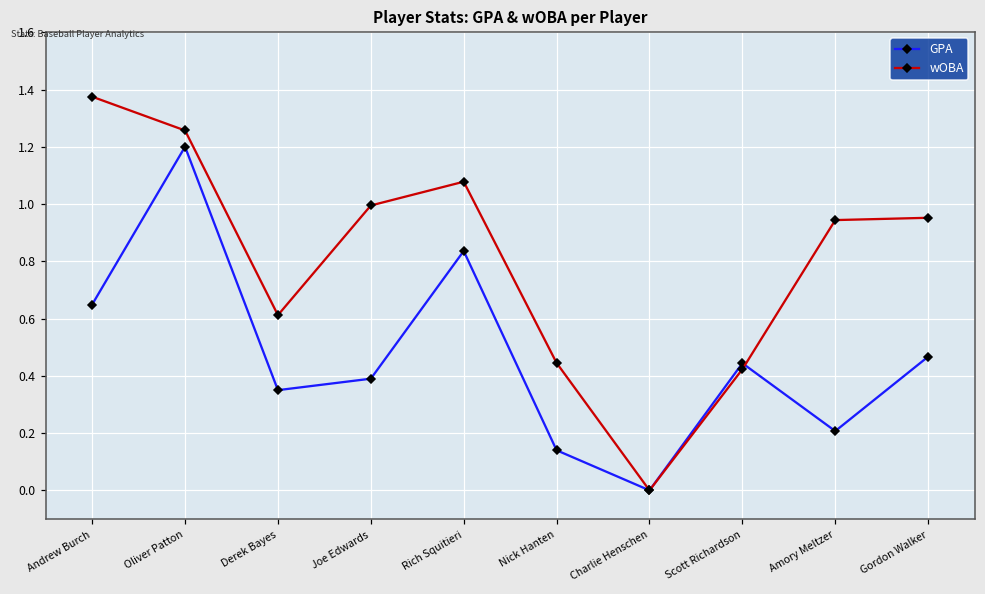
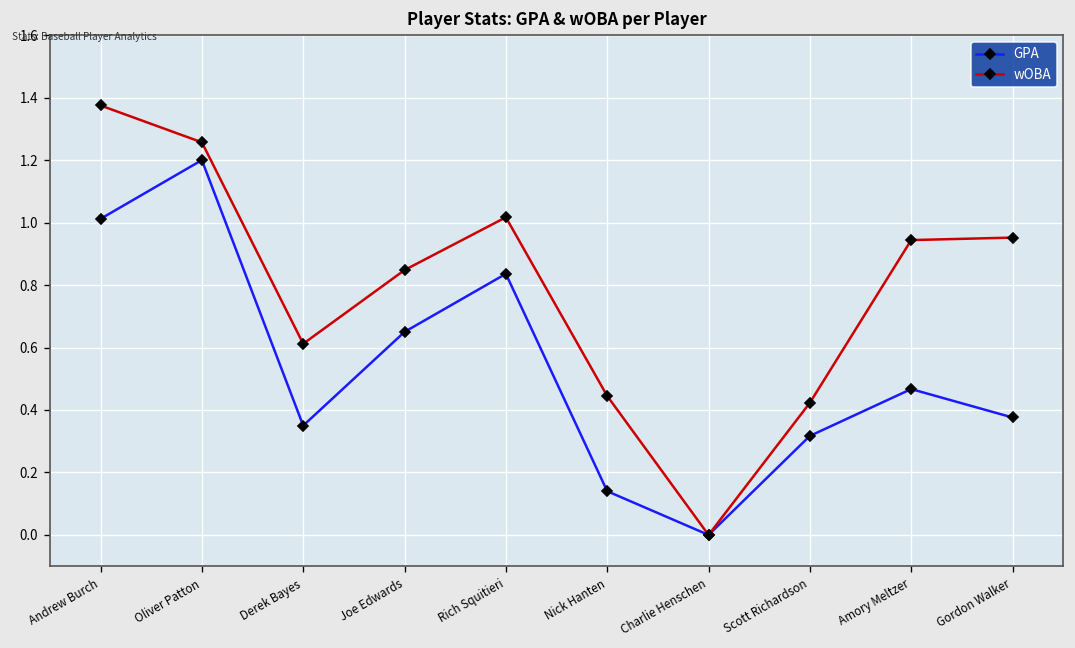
GPA, Andrew Burch: 0.65 -> 1.01
GPA, Joe Edwards: 0.39 -> 0.65
wOBA, Joe Edwards: 1.00 -> 0.85
wOBA, Rich Squitieri: 1.08 -> 1.02
GPA, Scott Richardson: 0.44 -> 0.32
GPA, Amory Meltzer: 0.21 -> 0.47
GPA, Gordon Walker: 0.47 -> 0.38
